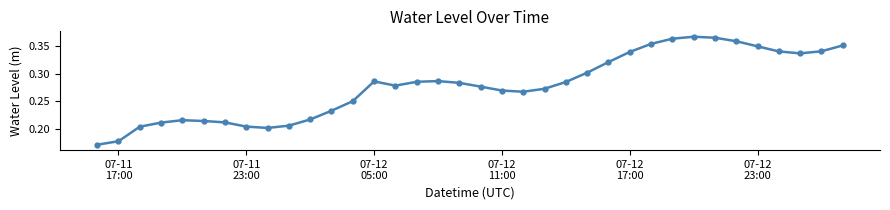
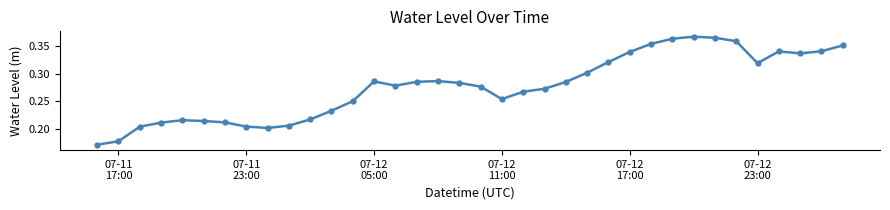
07-12 11:00: 0.27 -> 0.25
07-12 23:00: 0.35 -> 0.32
